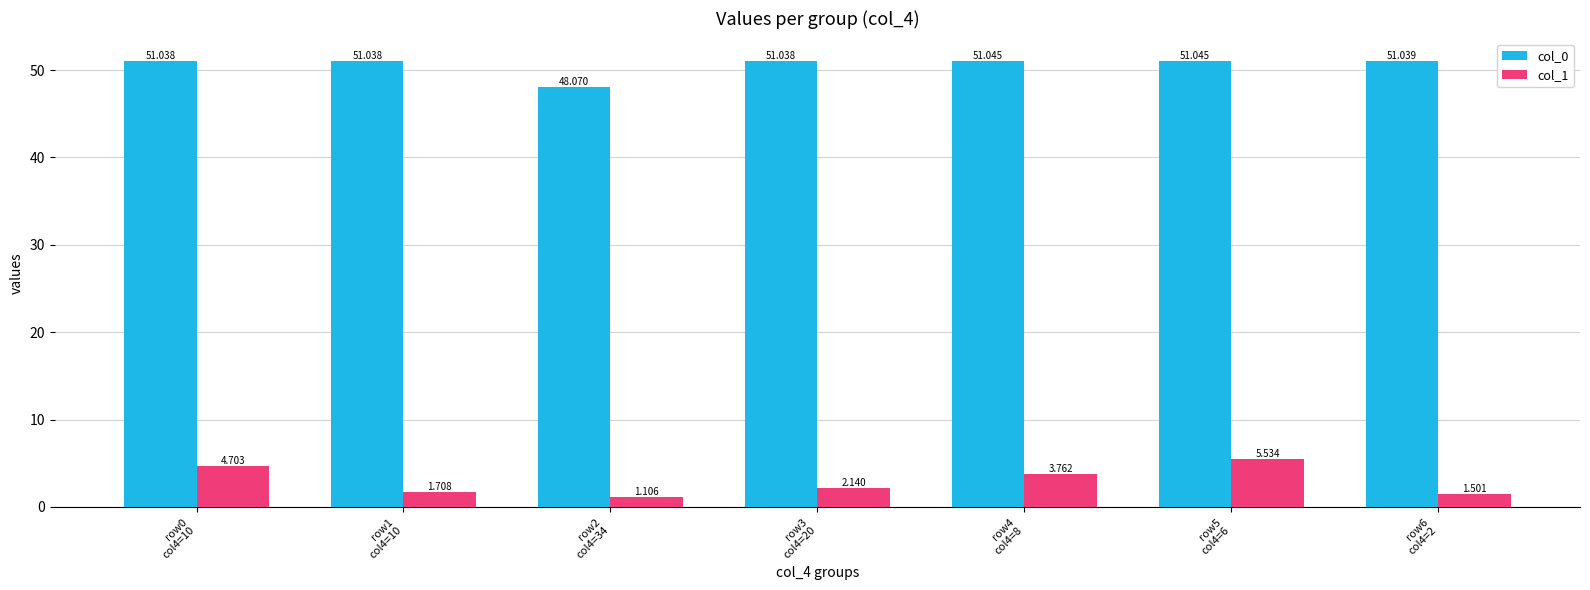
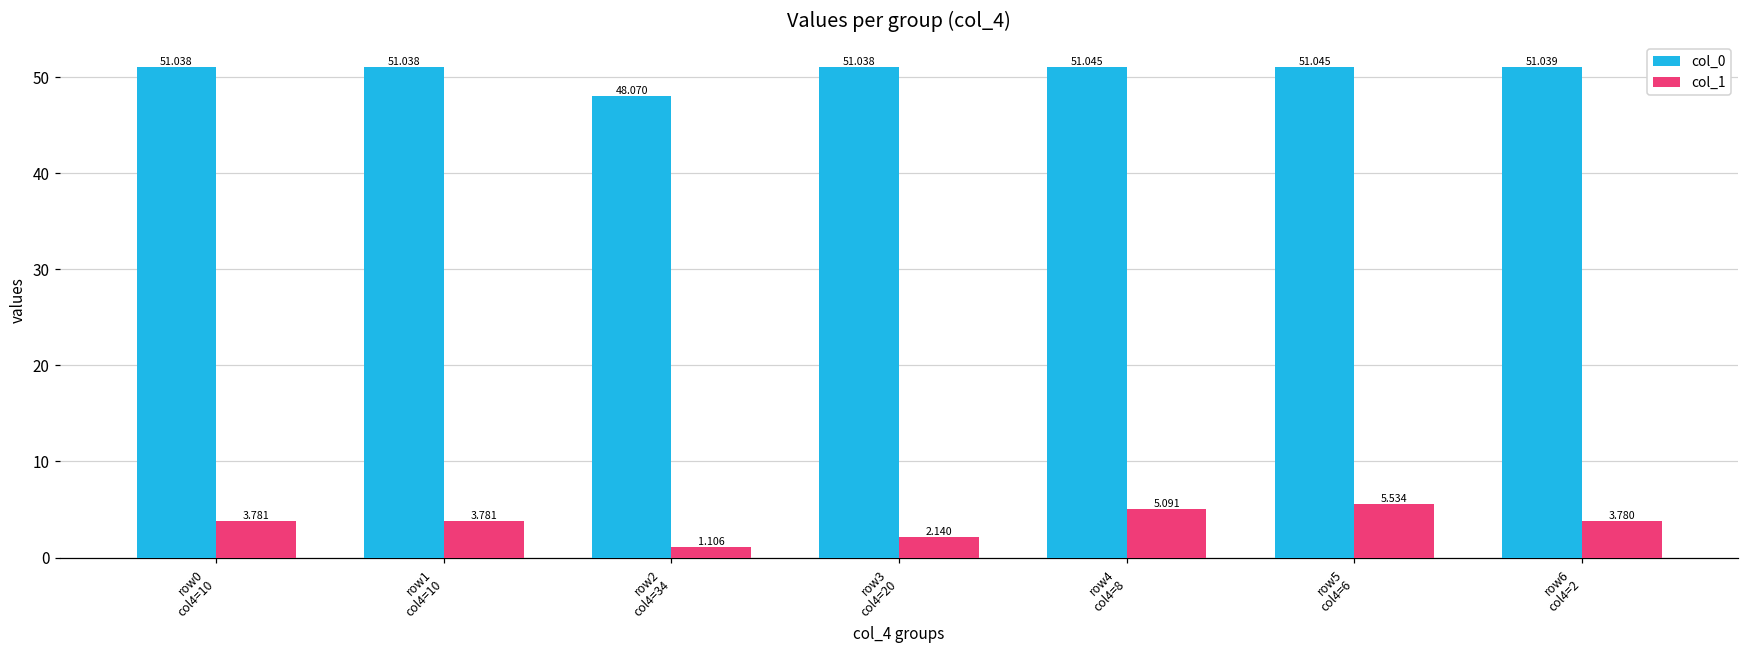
col_1, row0 col4=10: 4.703 -> 3.781
col_1, row1 col4=10: 1.708 -> 3.781
col_1, row4 col4=8: 3.762 -> 5.091
col_1, row6 col4=2: 1.501 -> 3.780
